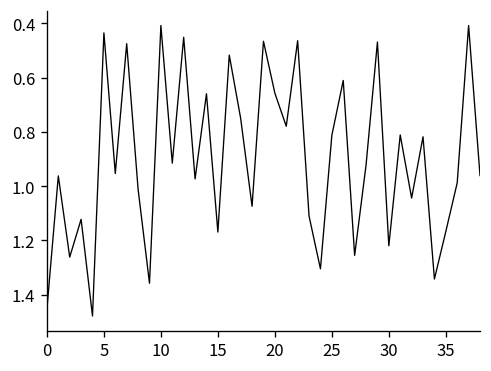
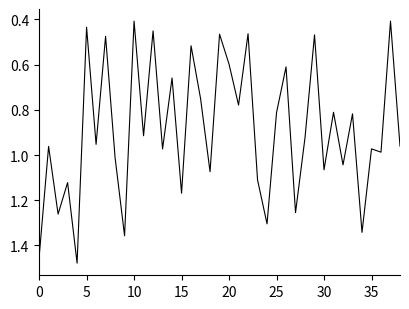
20: 0.66 -> 0.60
30: 1.22 -> 1.07
35: 1.17 -> 0.97
